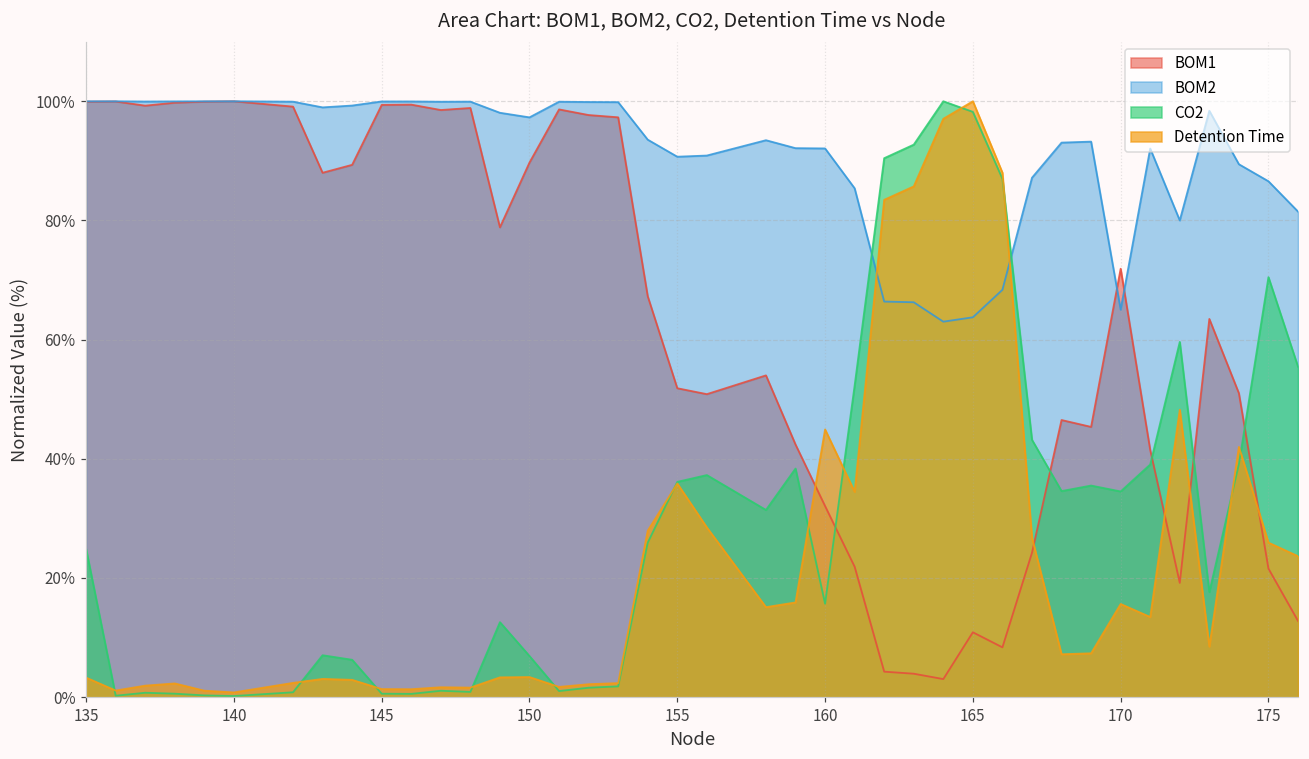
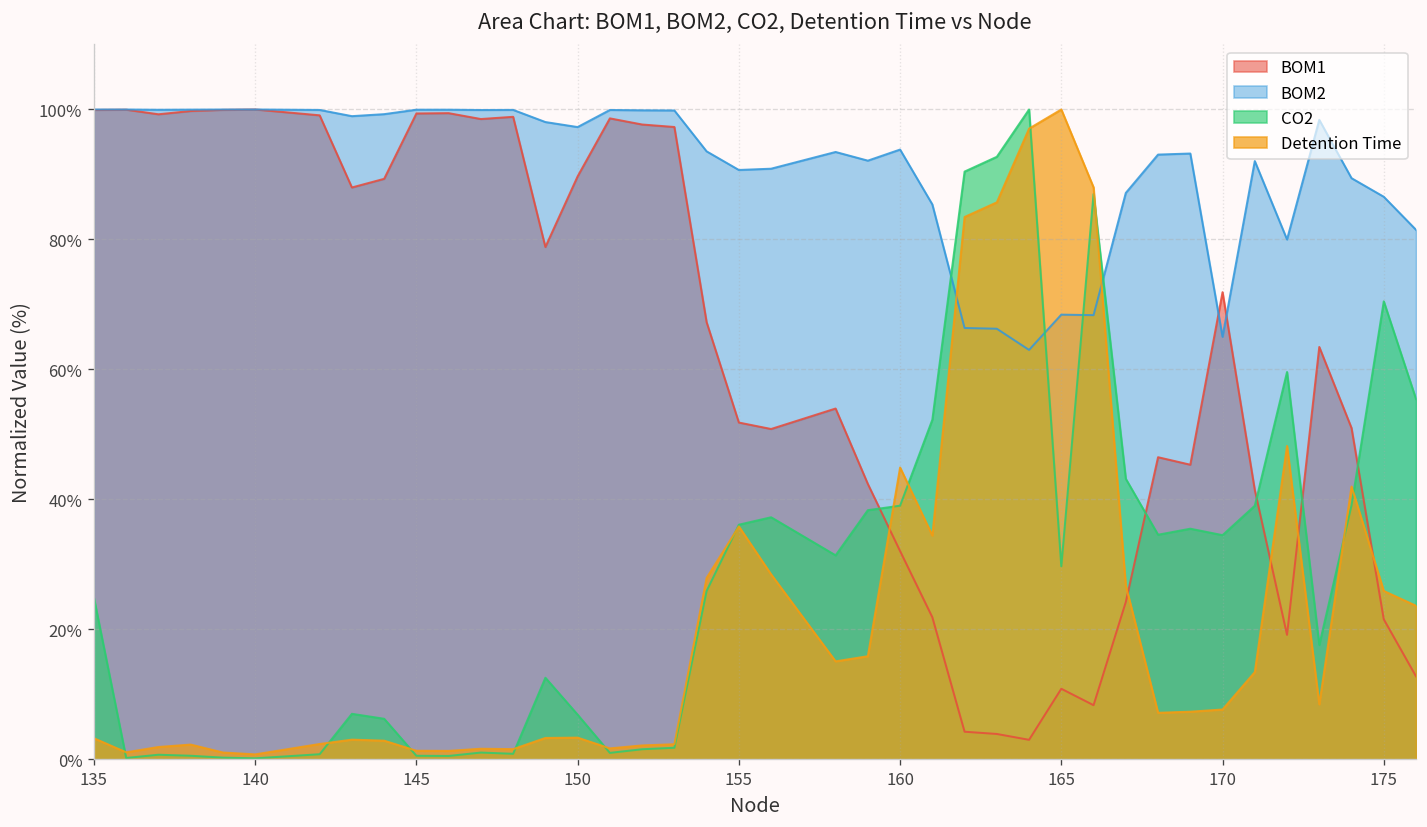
BOM2, 160: 92% -> 94%
CO2, 160: 16% -> 39%
BOM2, 165: 64% -> 68%
CO2, 165: 98% -> 30%
Detention Time, 170: 16% -> 8%
